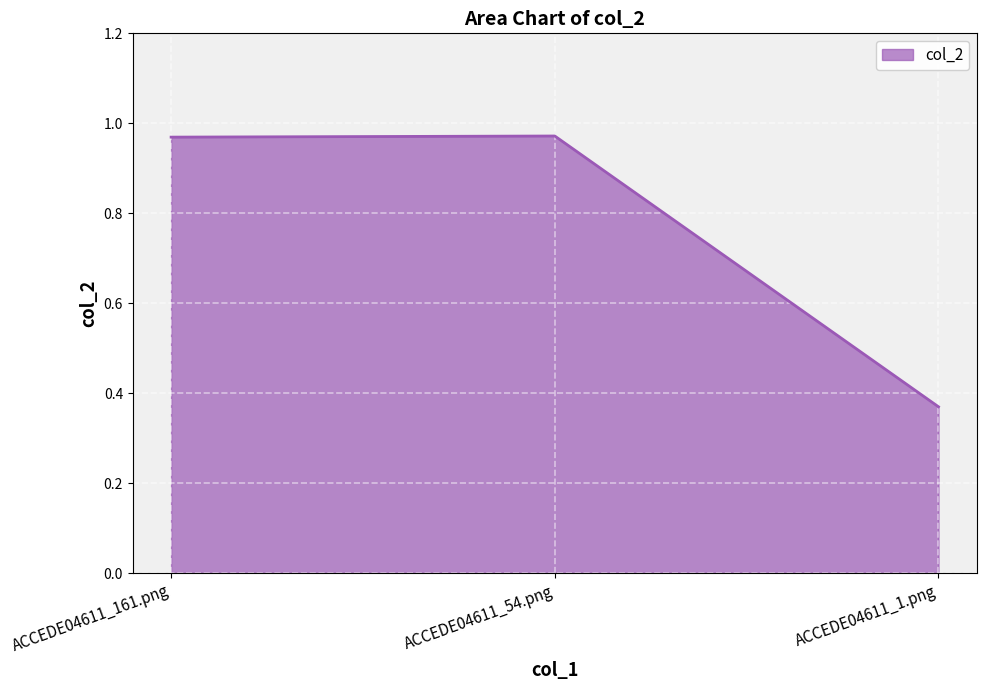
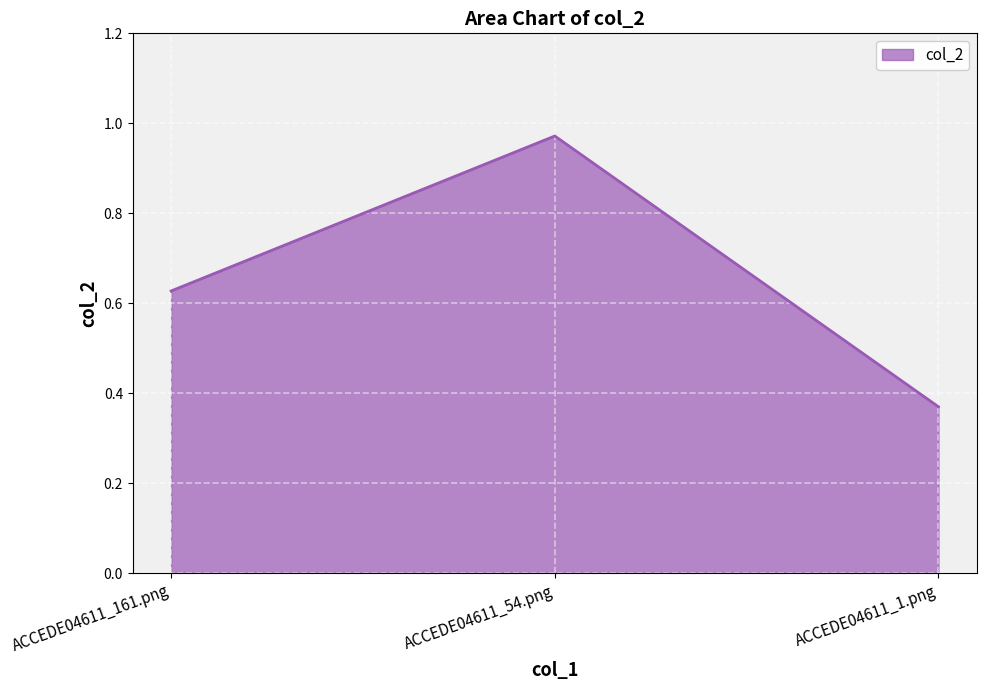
ACCEDE04611_161.png: 0.97 -> 0.63
